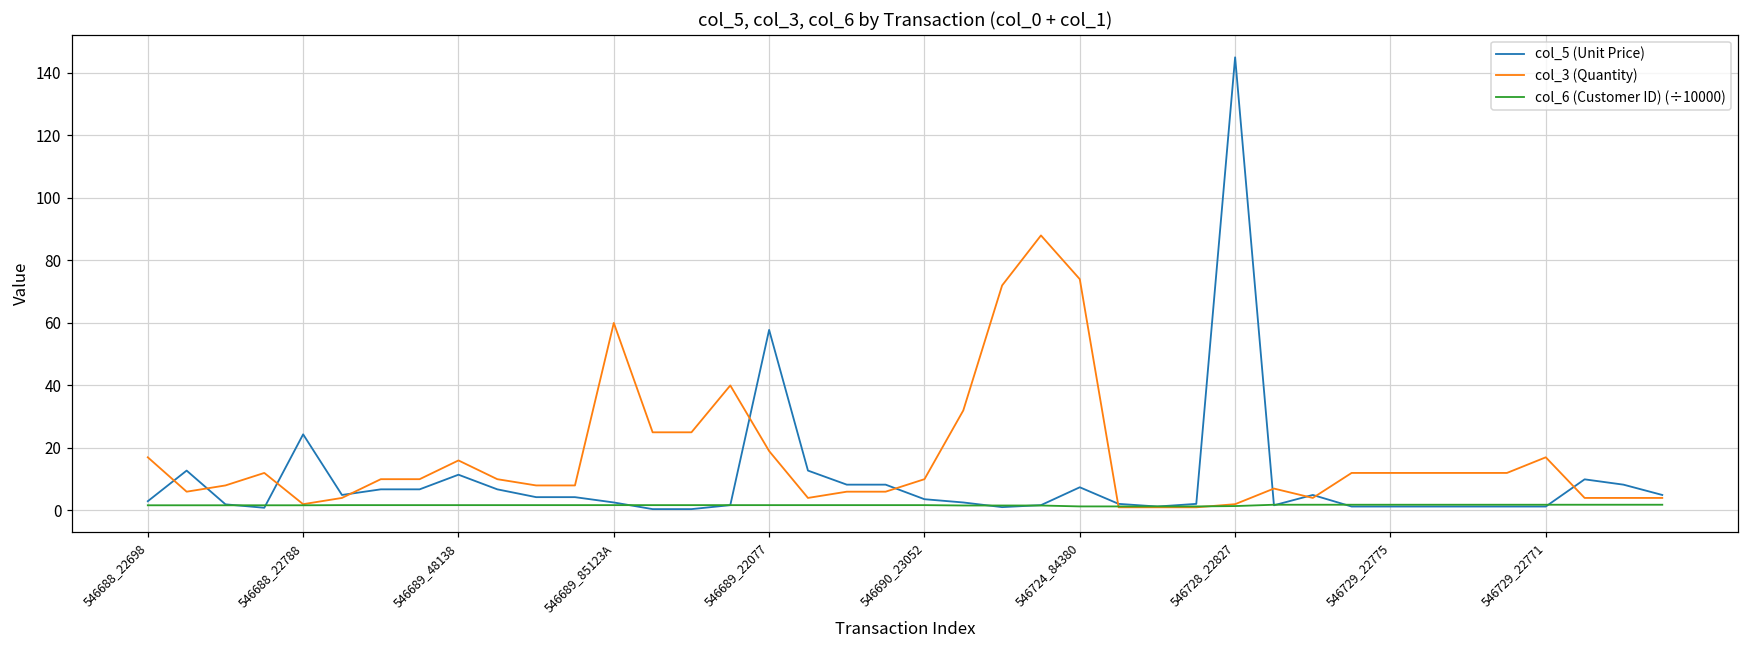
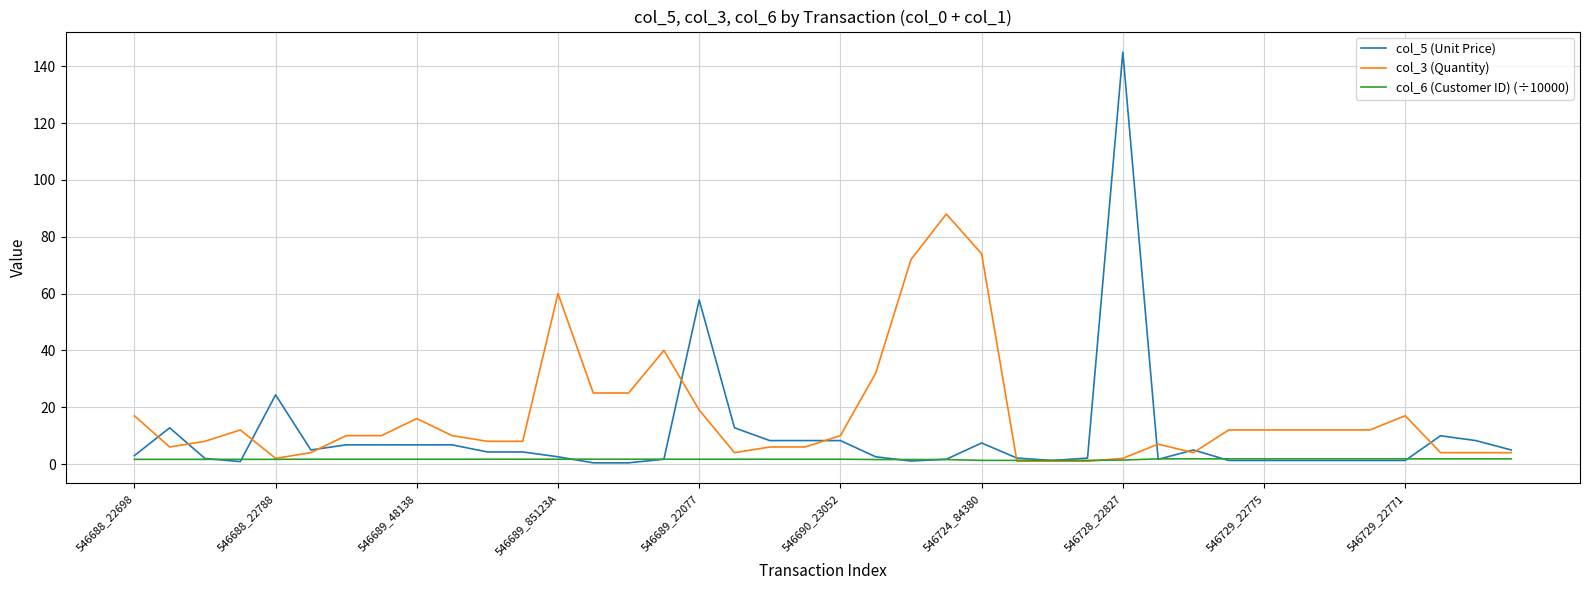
col_5 (Unit Price), 546689_48138: 11 -> 7
col_5 (Unit Price), 546690_23052: 4 -> 8
